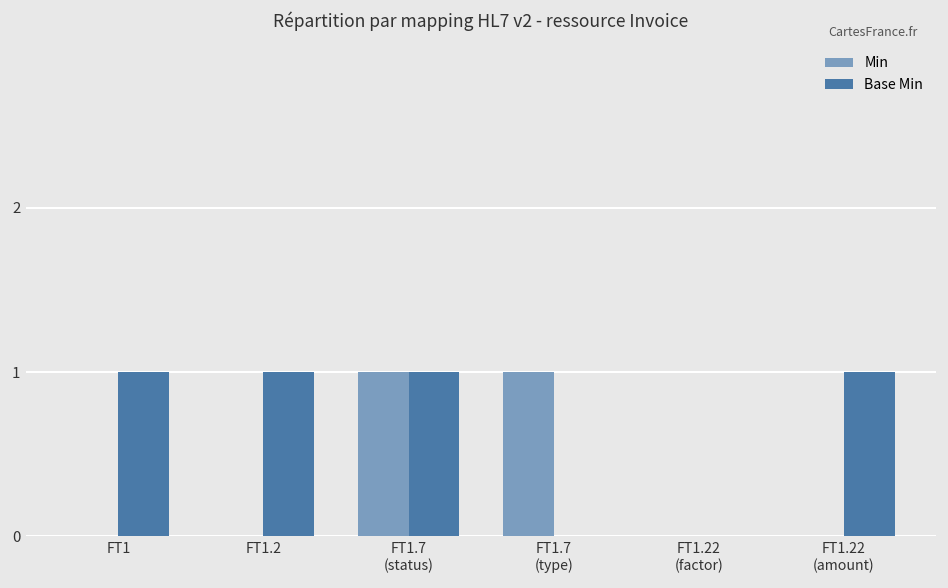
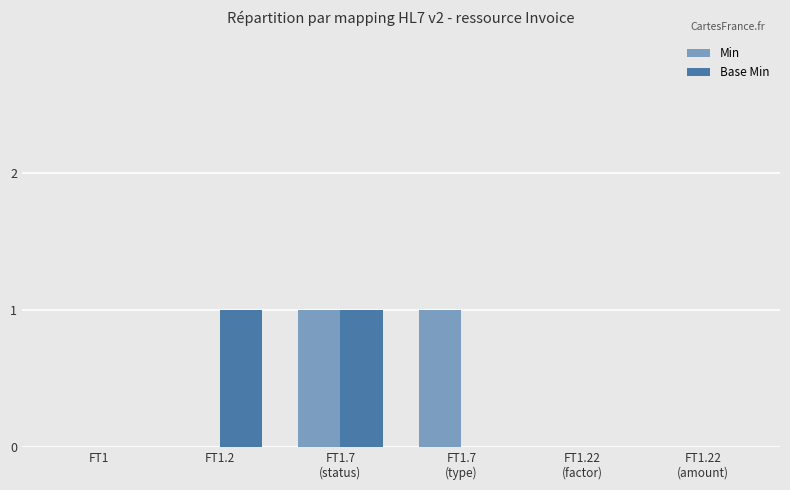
Base Min, FT1: 1 -> 0
Base Min, FT1.22 (amount): 1 -> 0
